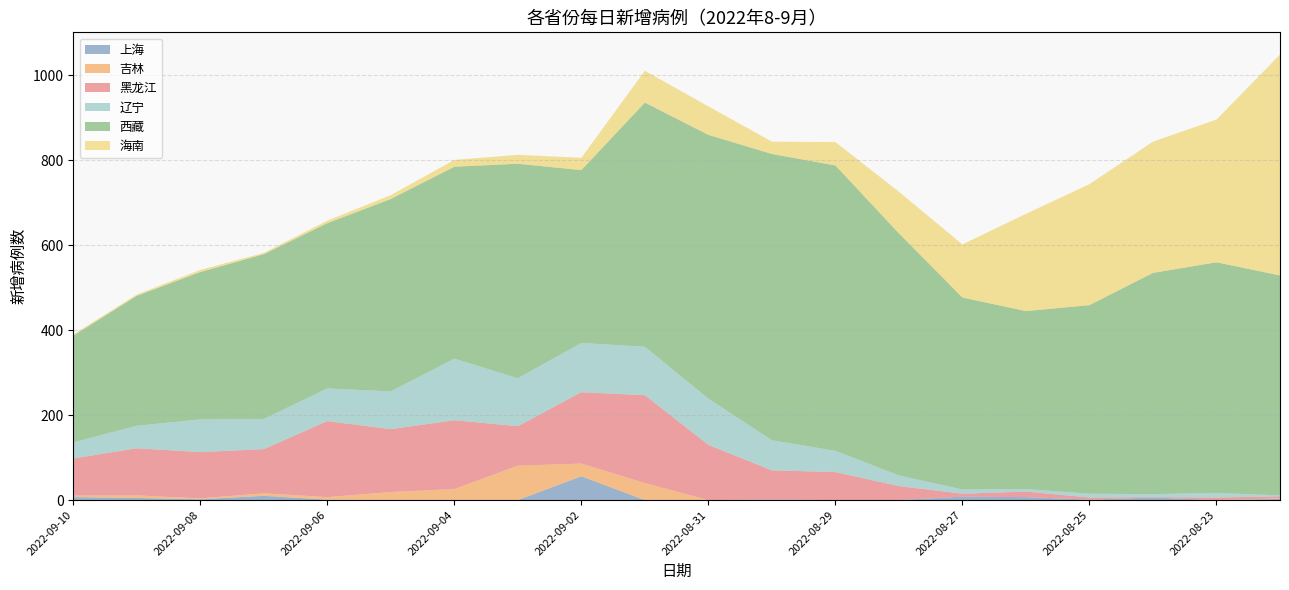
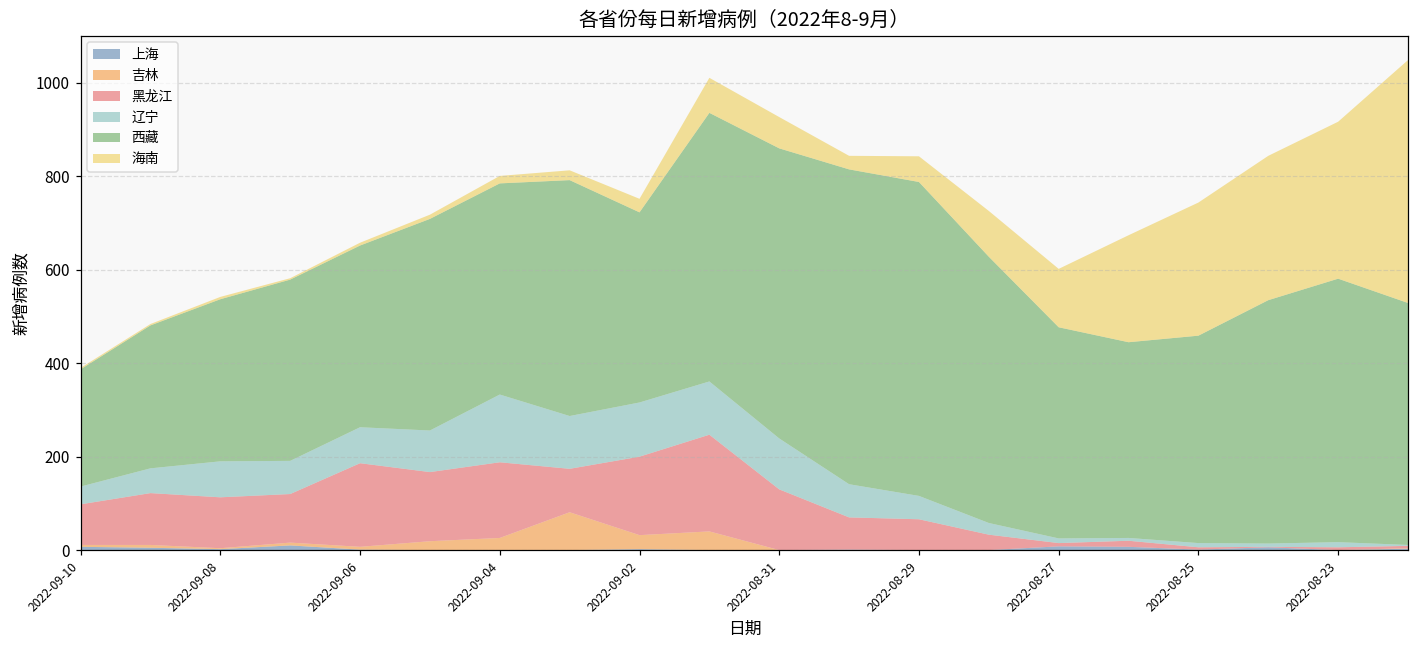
上海, 2022-09-02: 60 -> 0
西藏, 2022-08-23: 540 -> 560
